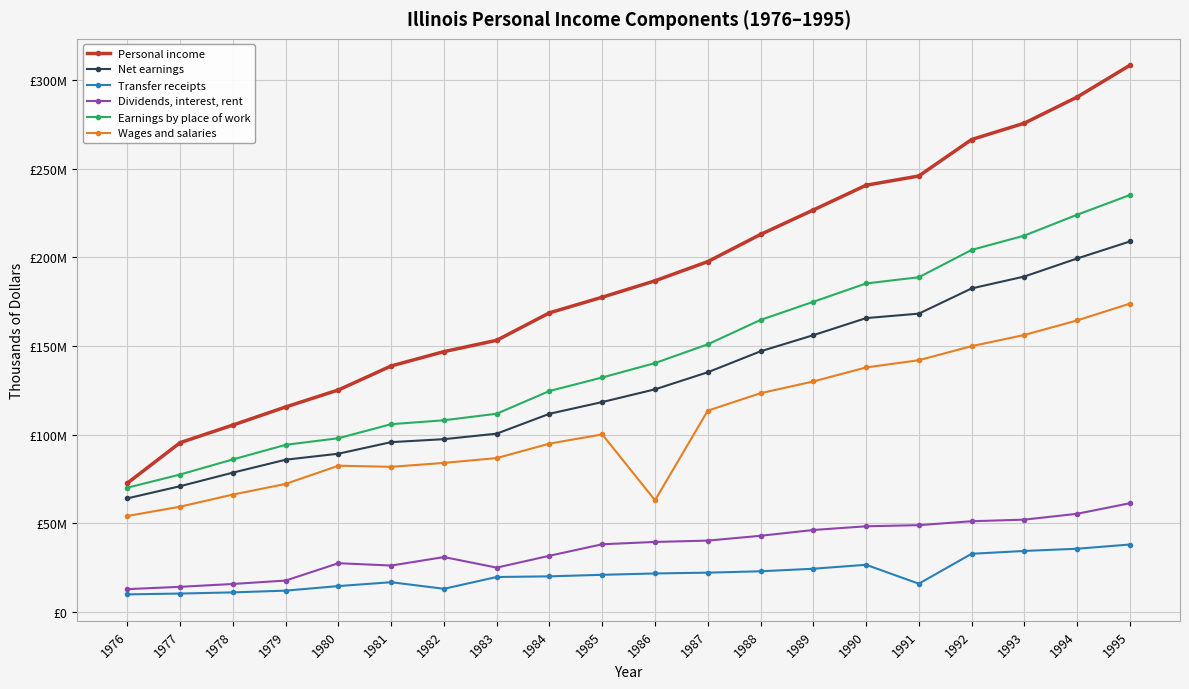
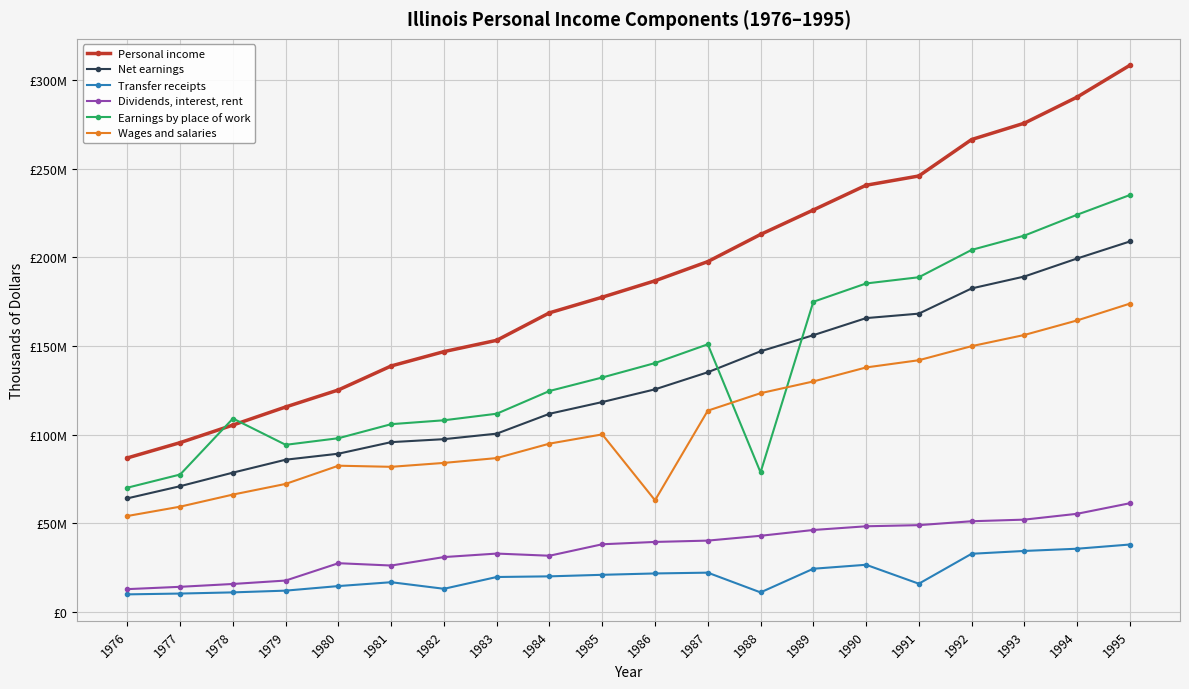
Personal income, 1976: £73000000 -> £87000000
Earnings by place of work, 1978: £86000000 -> £109000000
Dividends, interest, rent, 1983: £25000000 -> £33000000
Transfer receipts, 1988: £23000000 -> £11000000
Earnings by place of work, 1988: £165000000 -> £79000000
